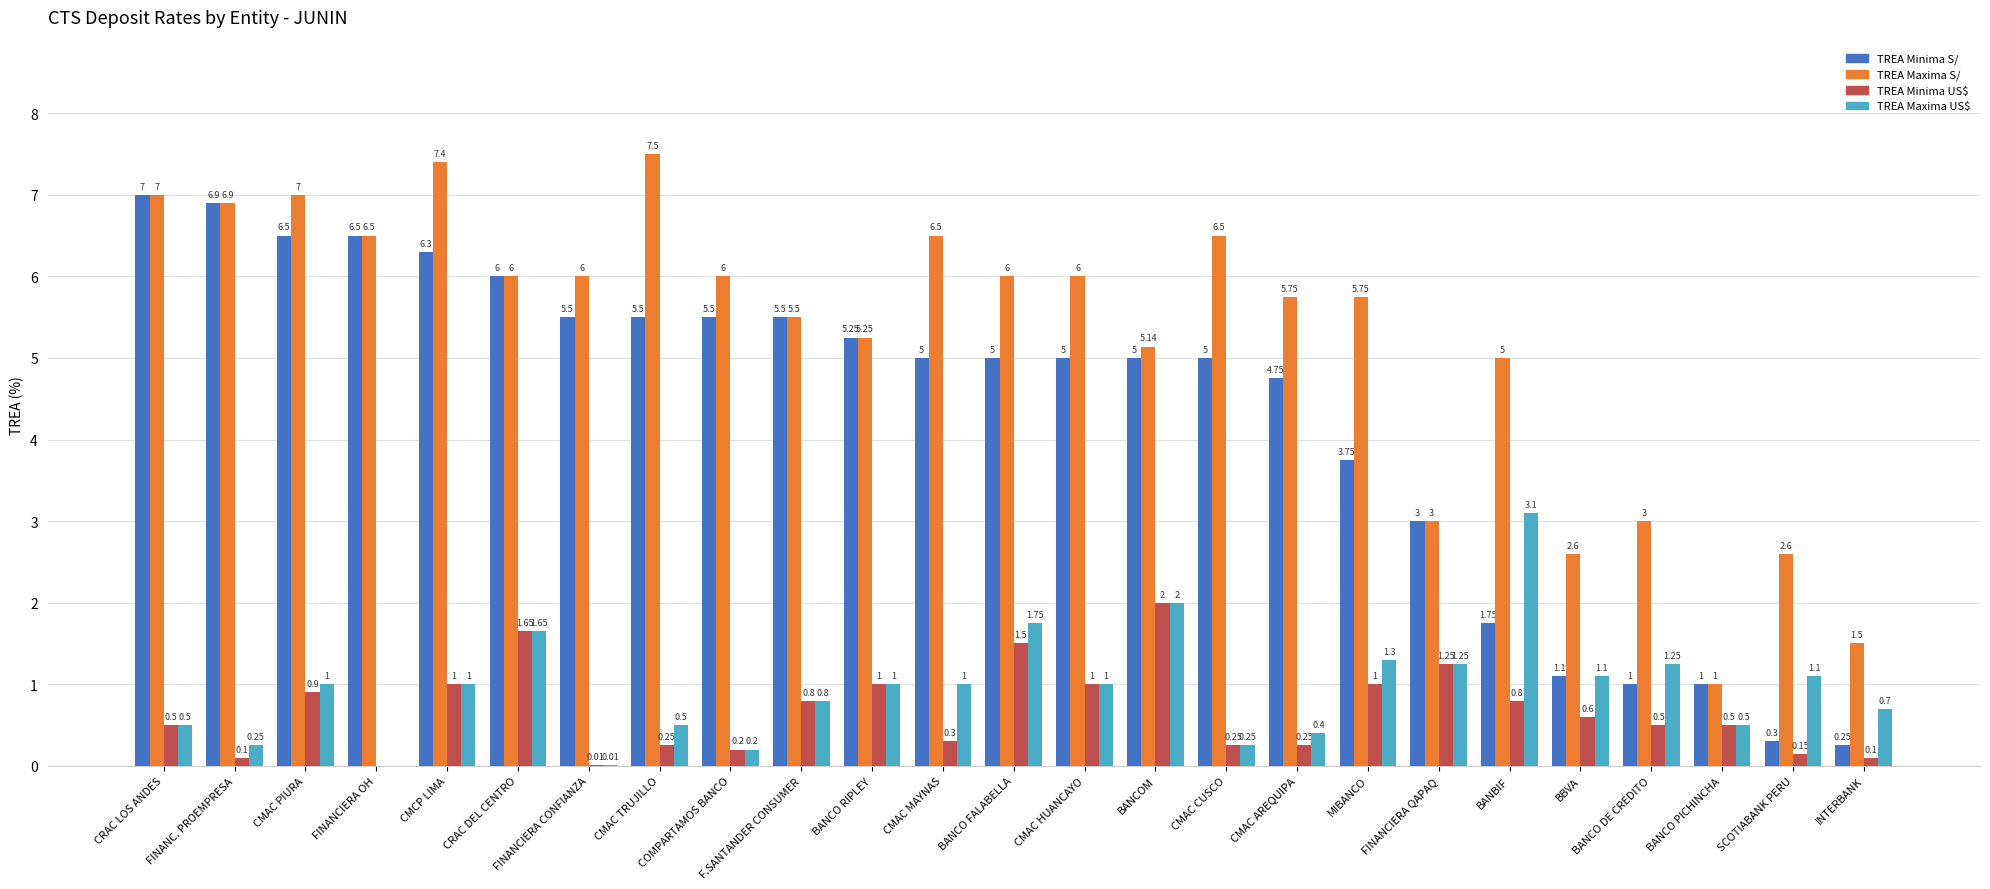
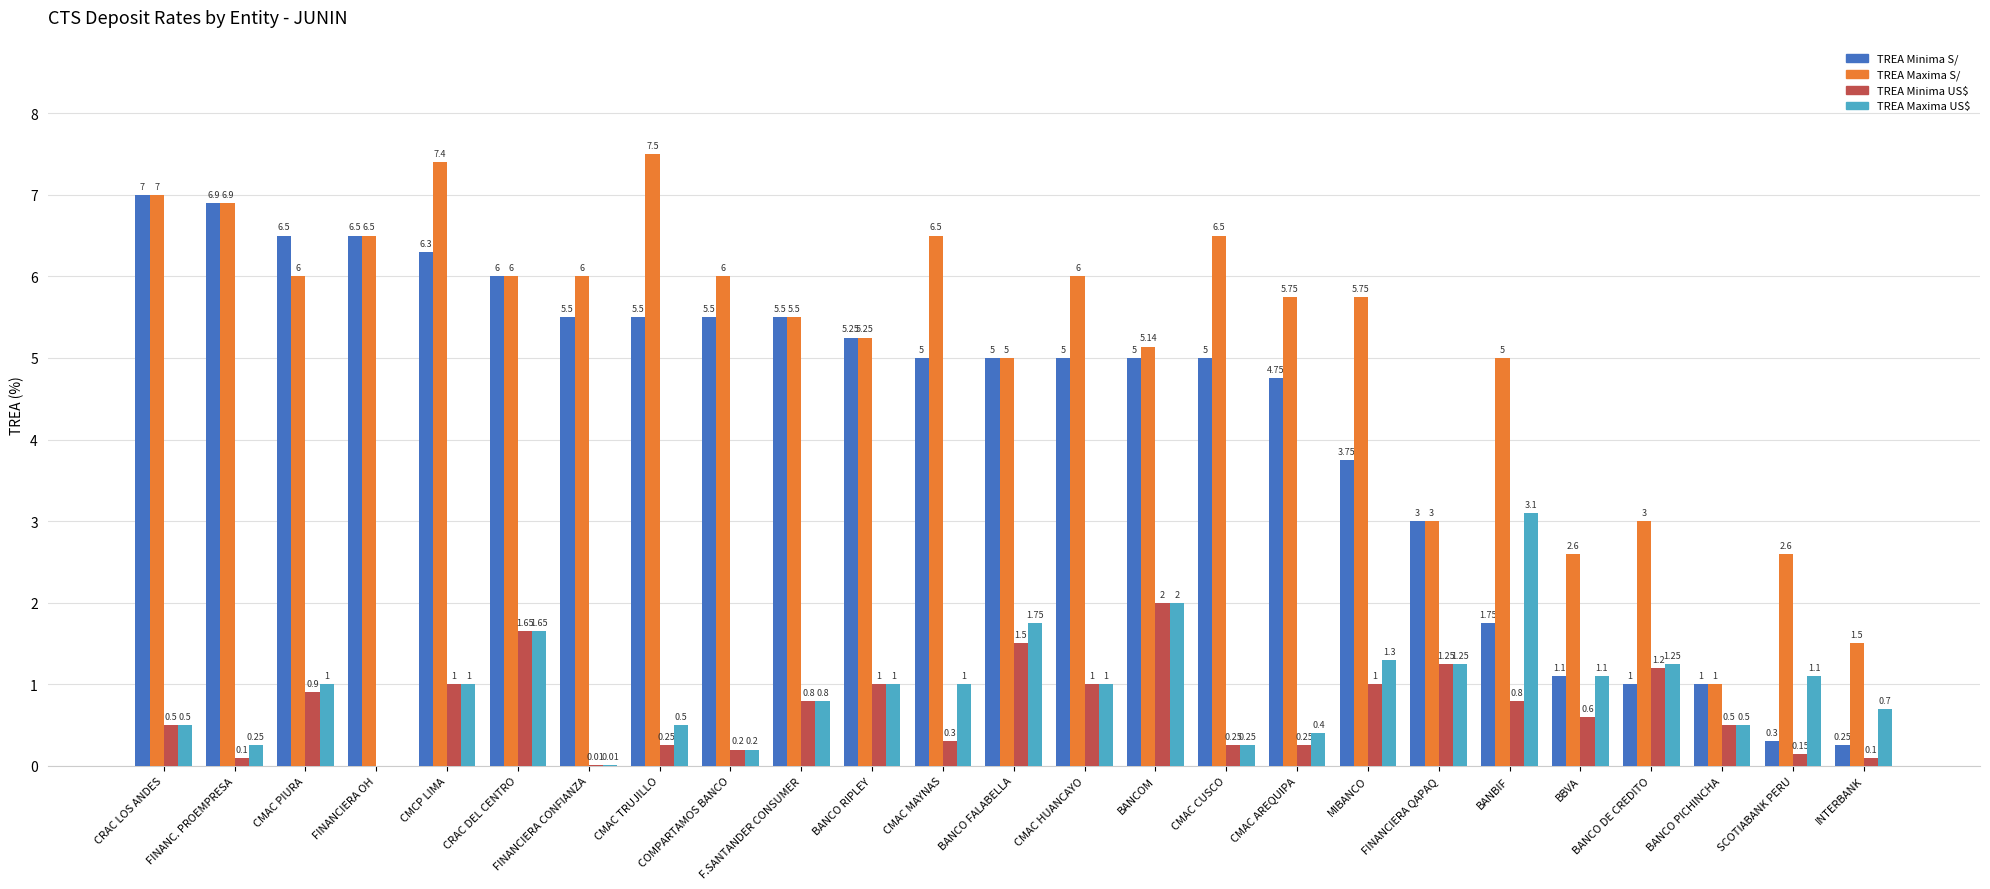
TREA Maxima S/, CMAC PIURA: 7 -> 6
TREA Maxima S/, BANCO FALABELLA: 6 -> 5
TREA Minima US$, BANCO DE CREDITO: 0.5 -> 1.2
